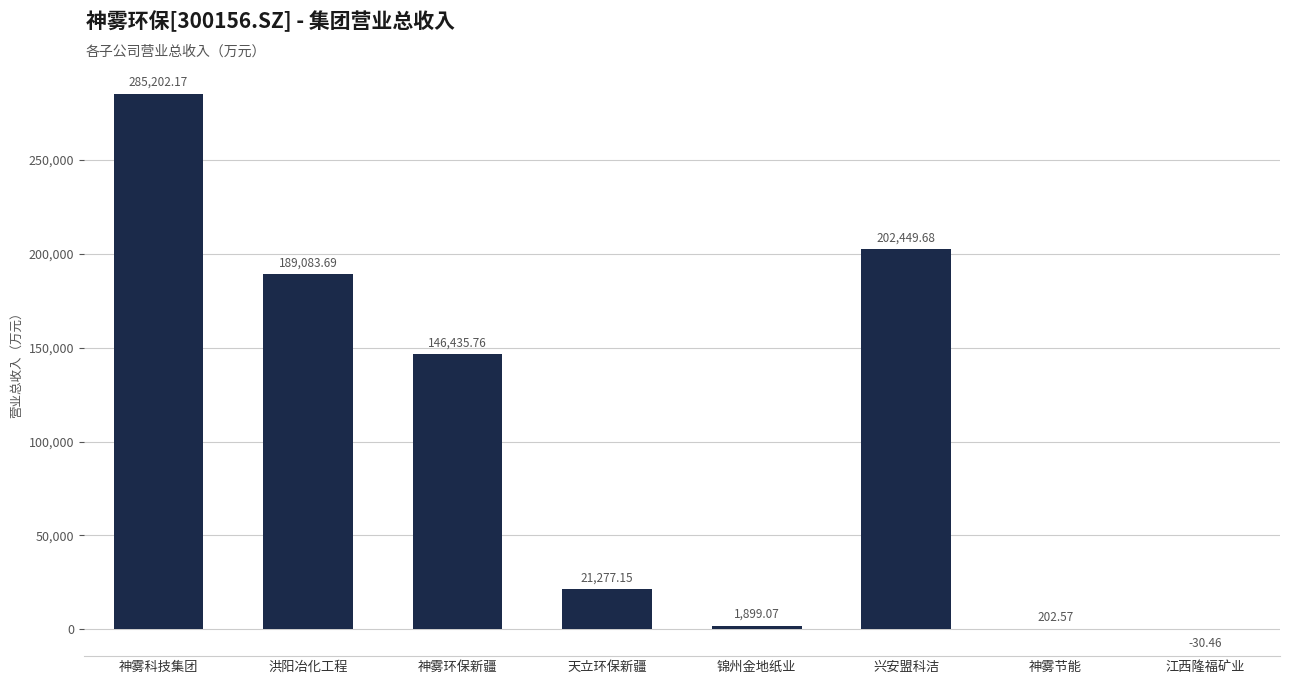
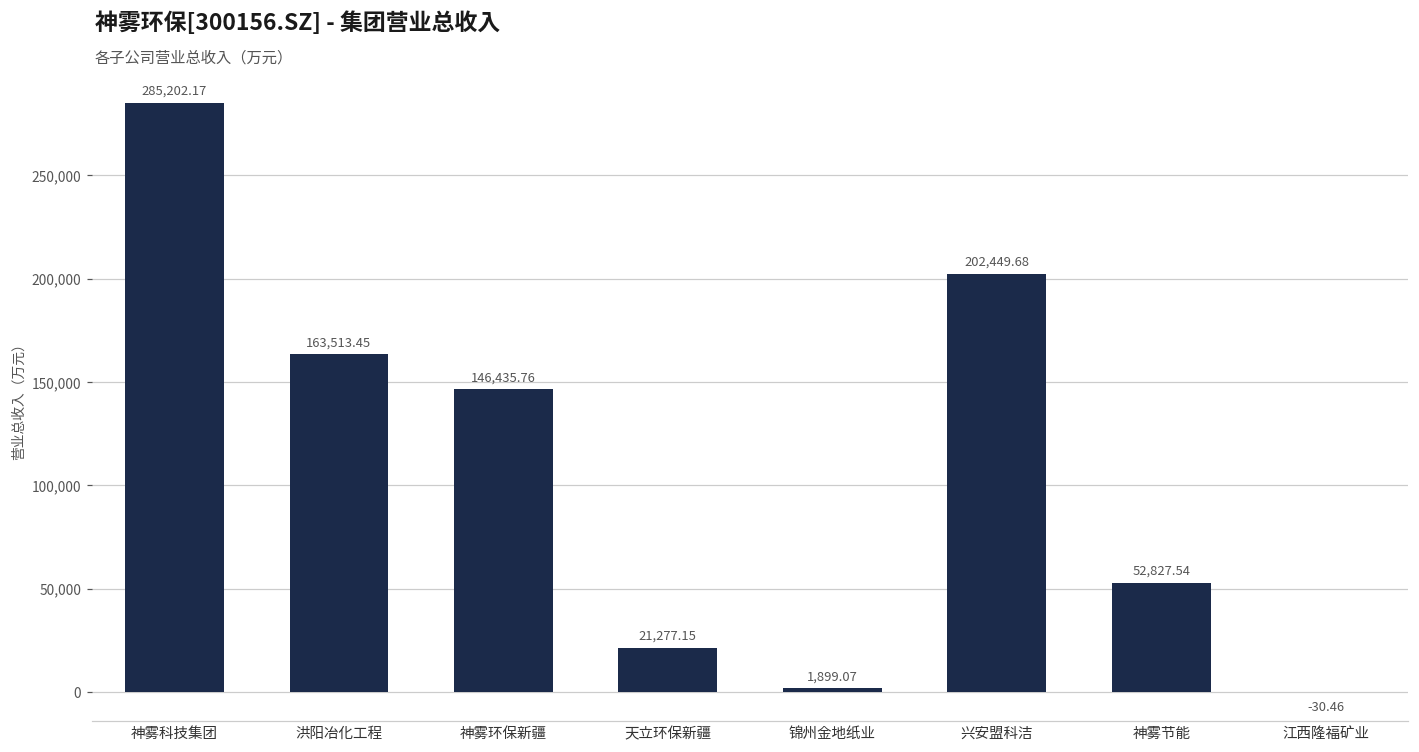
洪阳冶化工程: 189,083.69 -> 163,513.45
神雾节能: 202.57 -> 52,827.54
